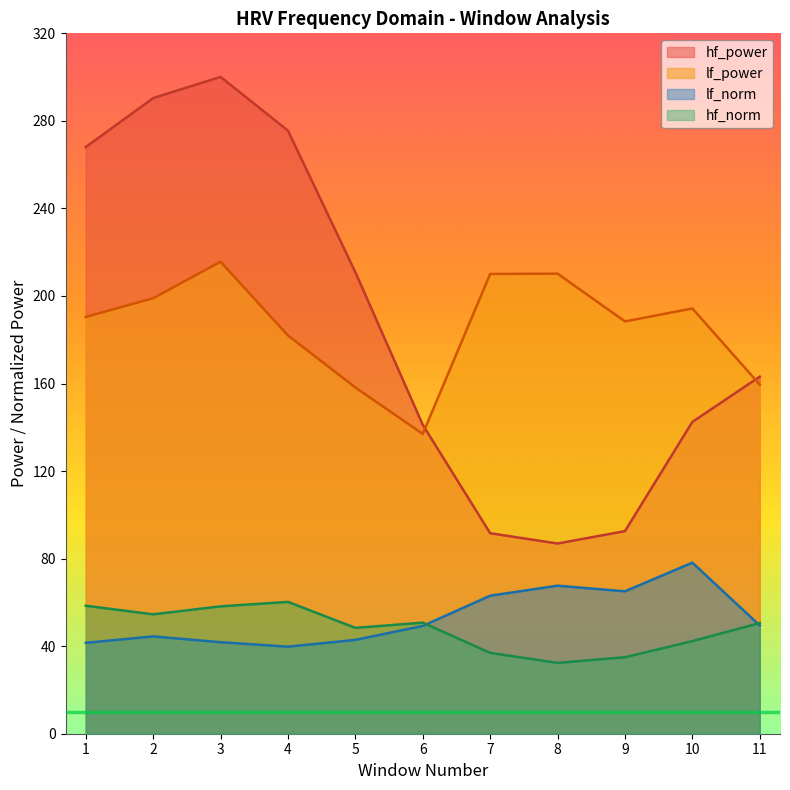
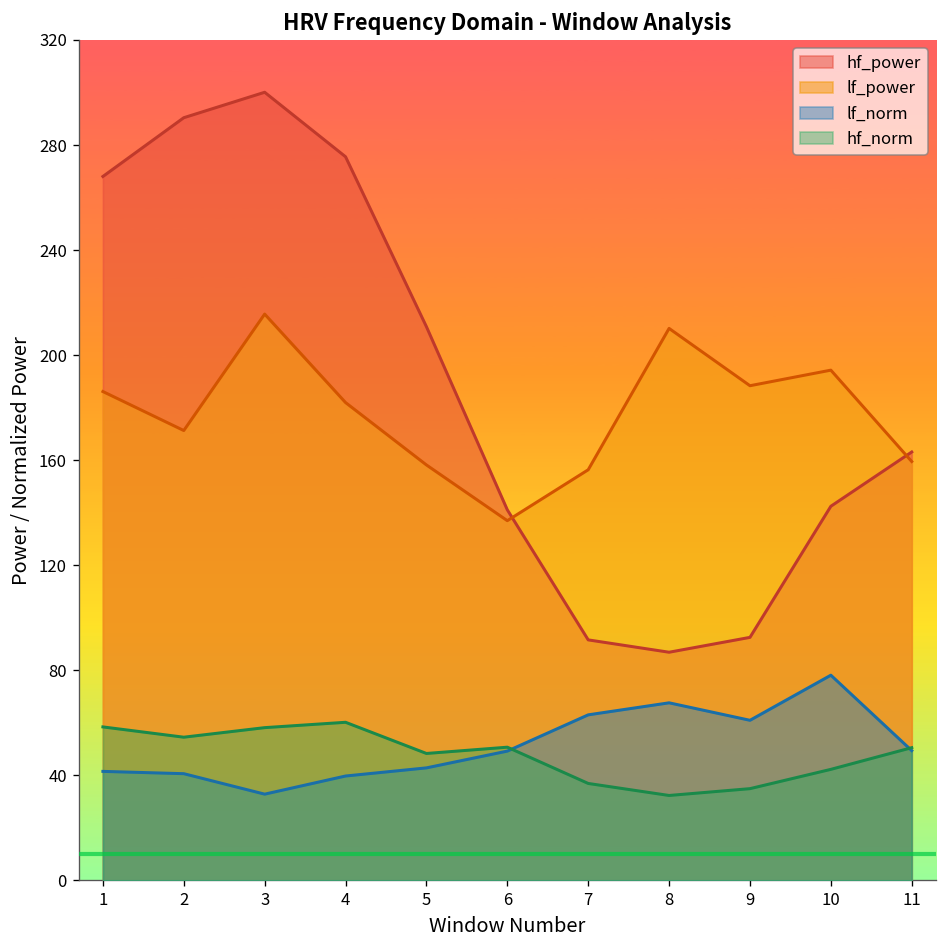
lf_power, 1: 190 -> 186
lf_power, 2: 199 -> 171
lf_norm, 2: 44 -> 41
lf_norm, 3: 42 -> 33
lf_power, 7: 210 -> 156
lf_norm, 9: 65 -> 61
